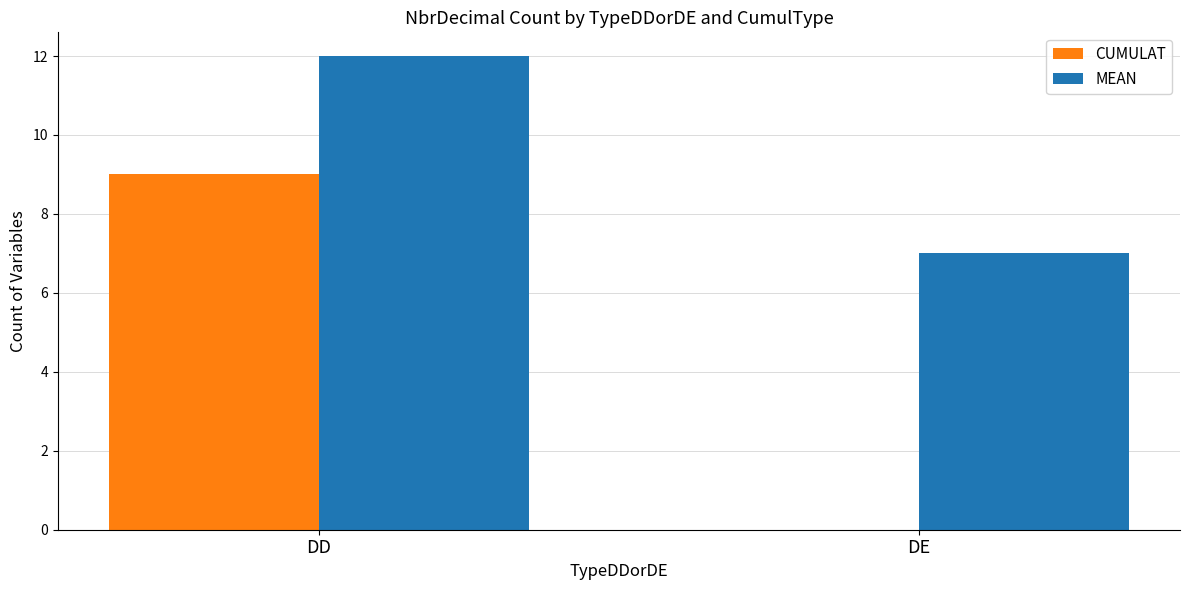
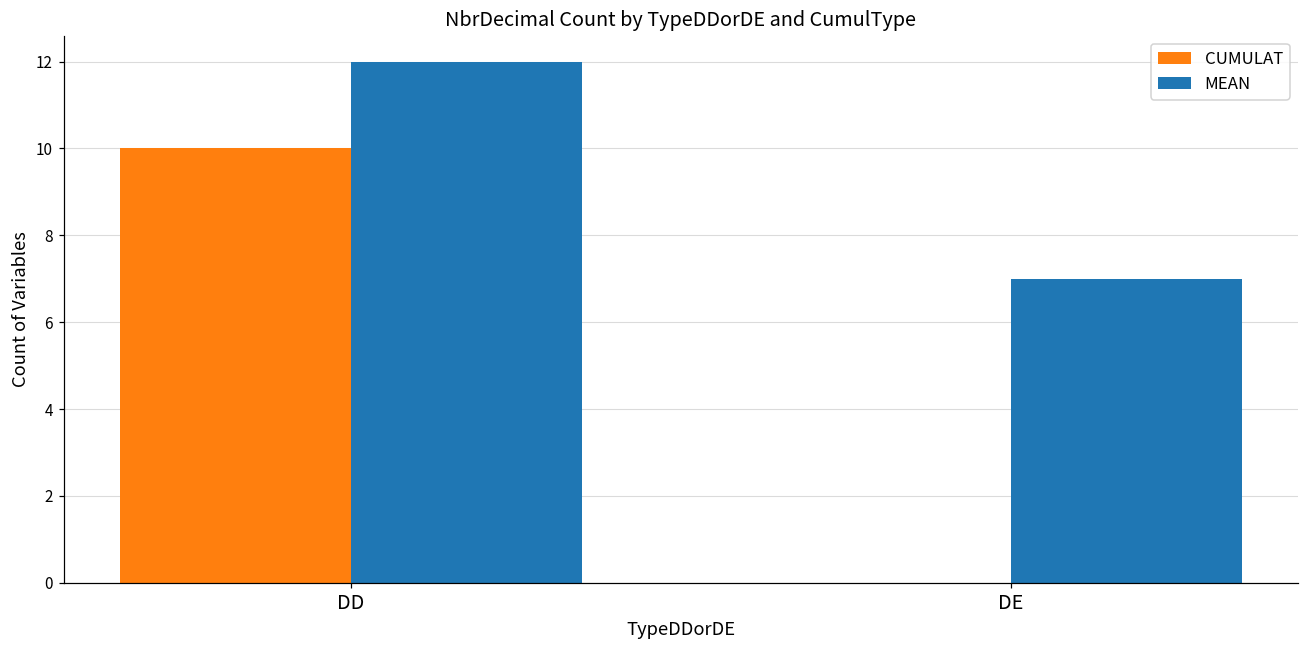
CUMULAT, DD: 9 -> 10
